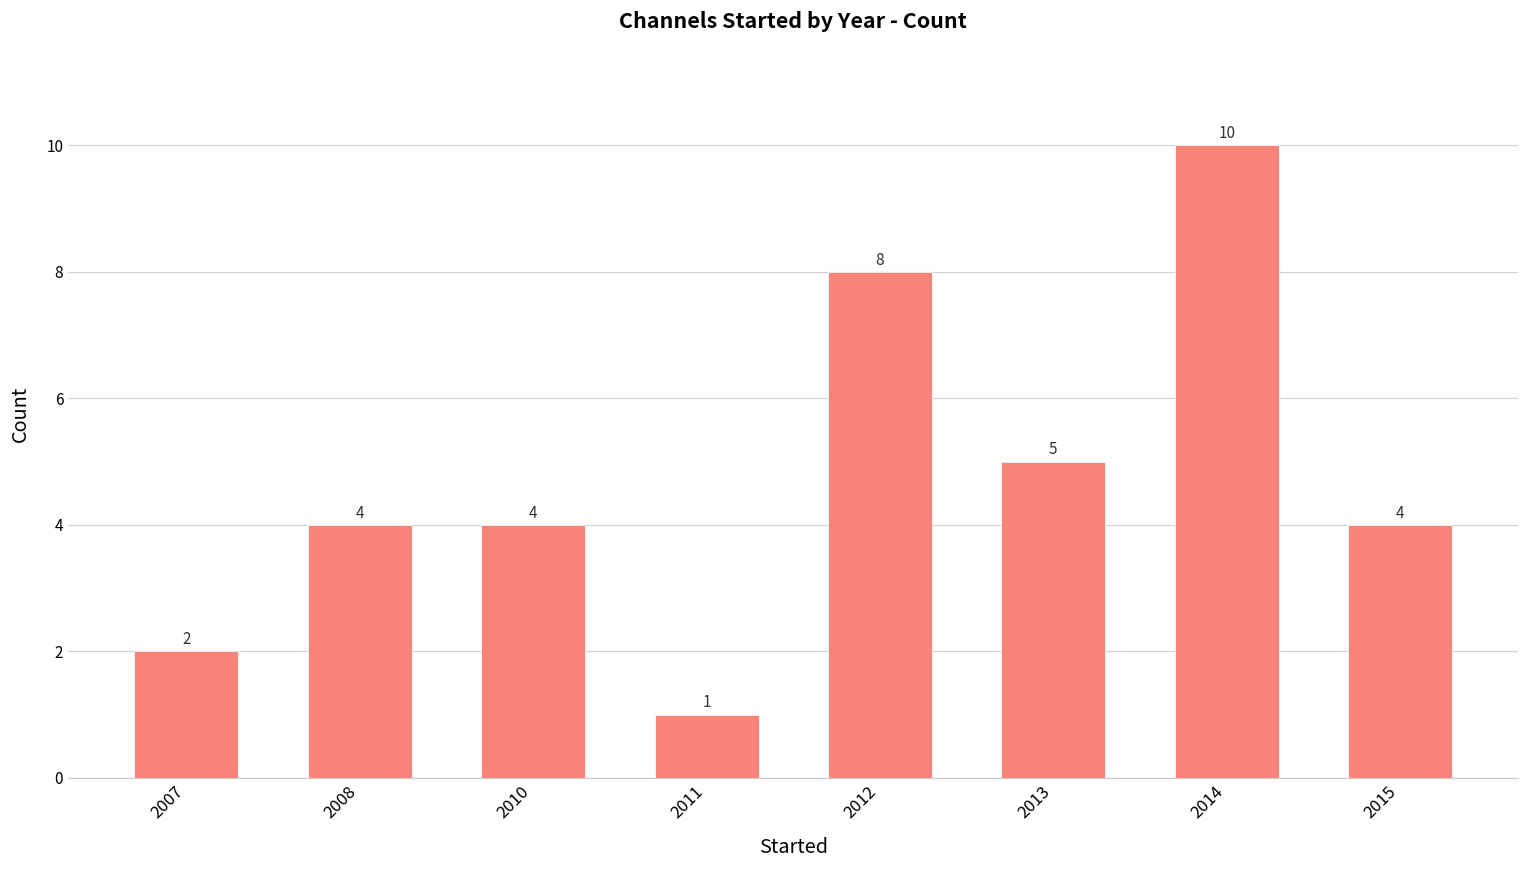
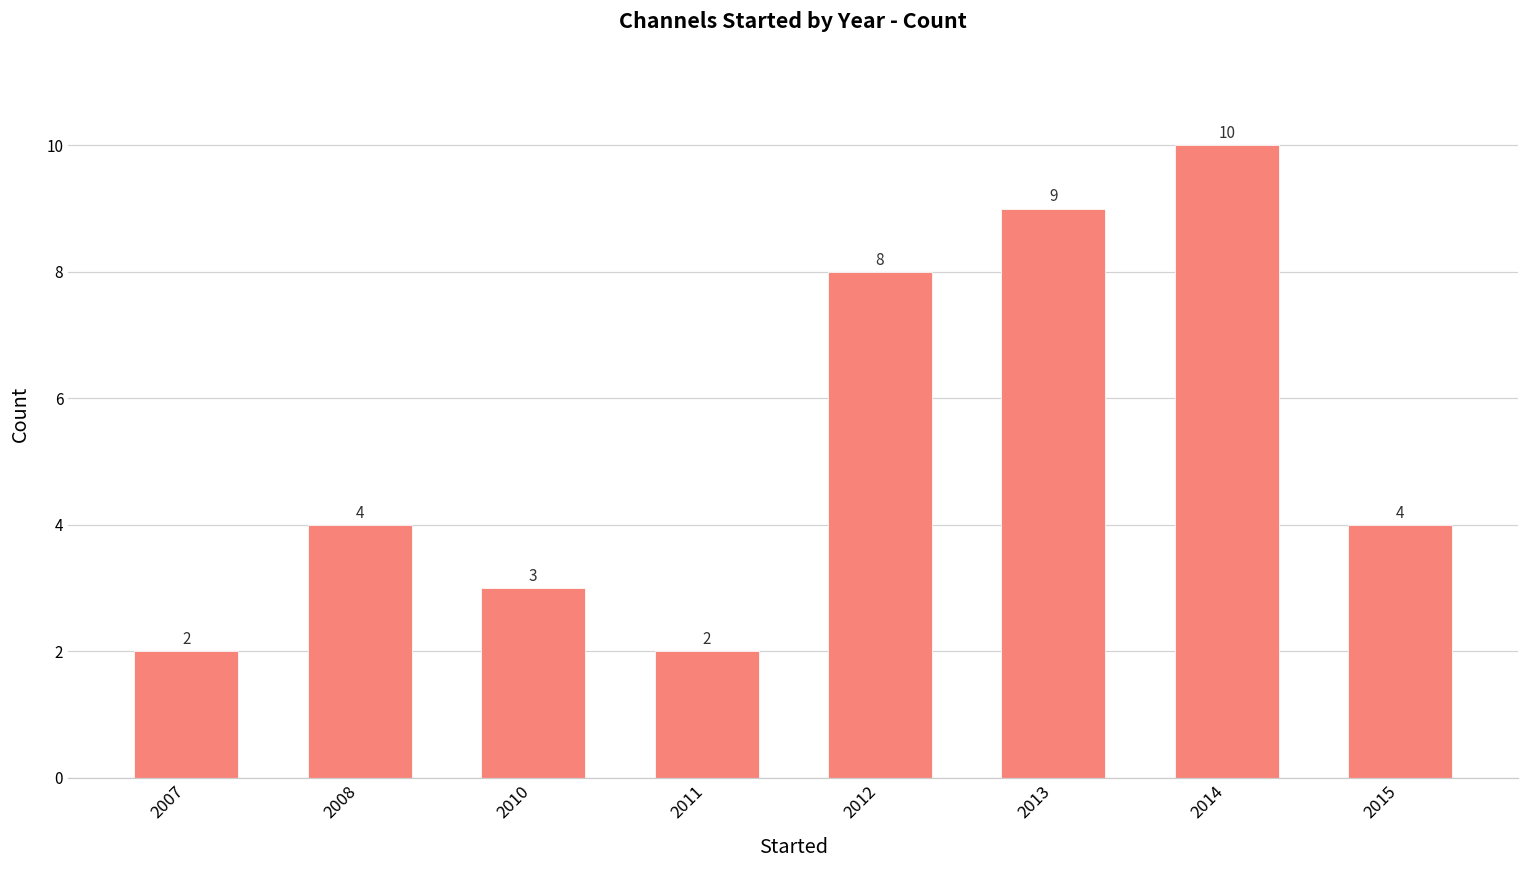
2010: 4 -> 3
2011: 1 -> 2
2013: 5 -> 9
